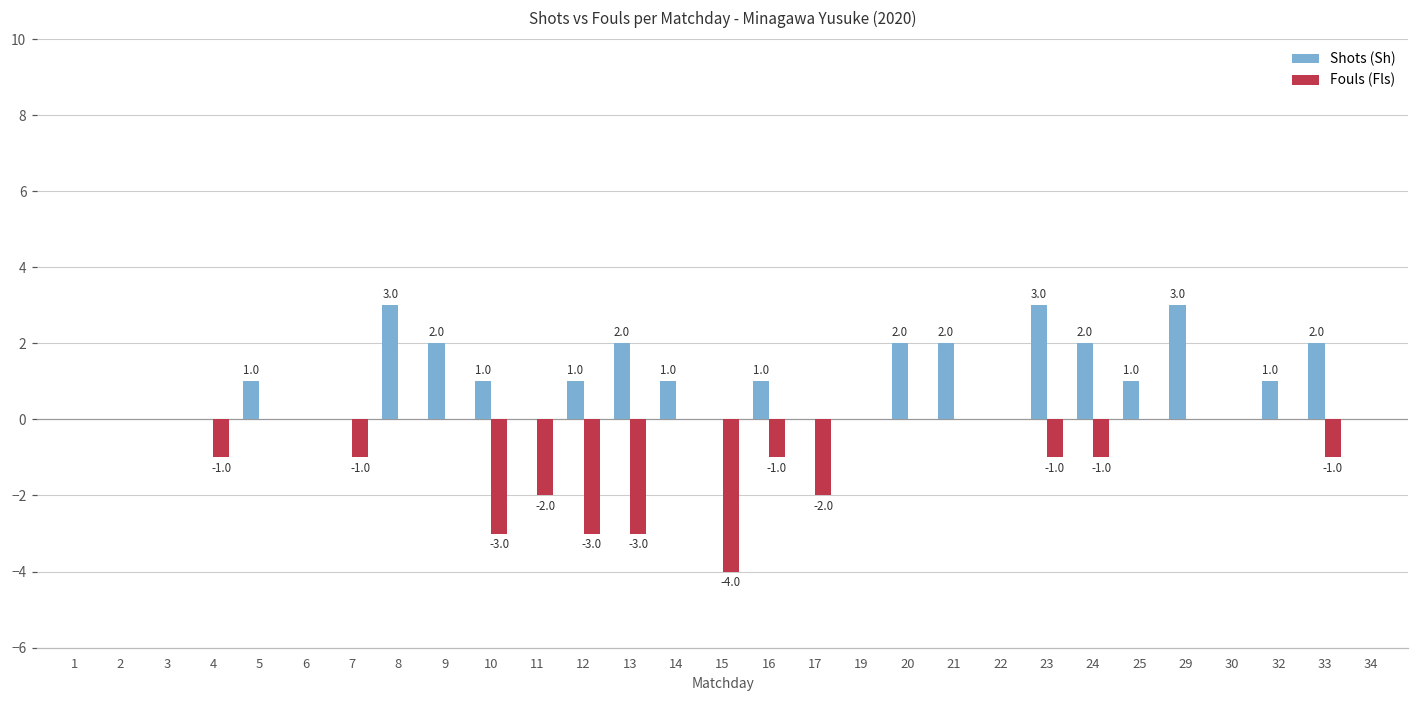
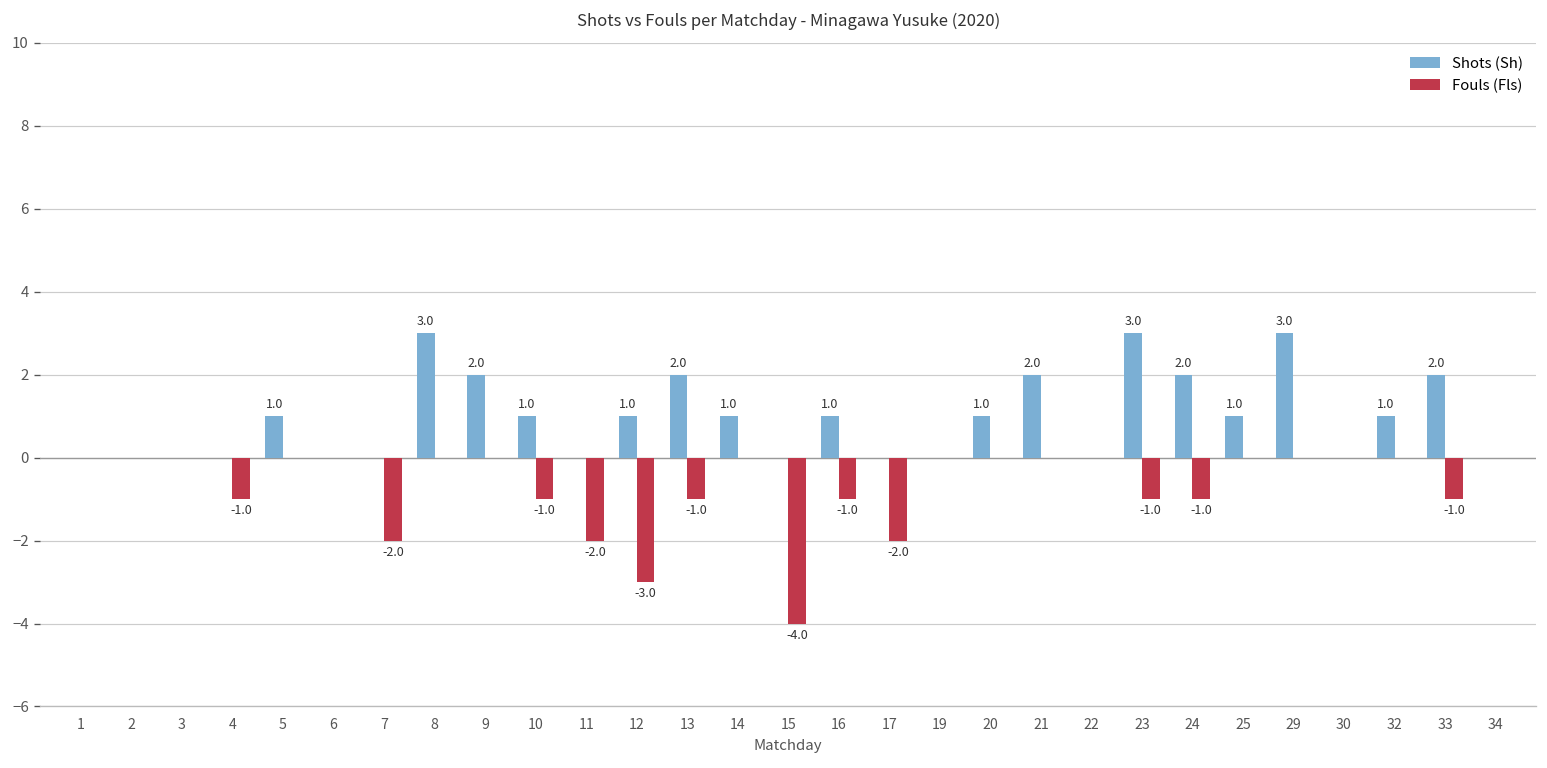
Fouls (Fls), 7: -1.0 -> -2.0
Fouls (Fls), 10: -3.0 -> -1.0
Fouls (Fls), 13: -3.0 -> -1.0
Shots (Sh), 20: 2.0 -> 1.0
